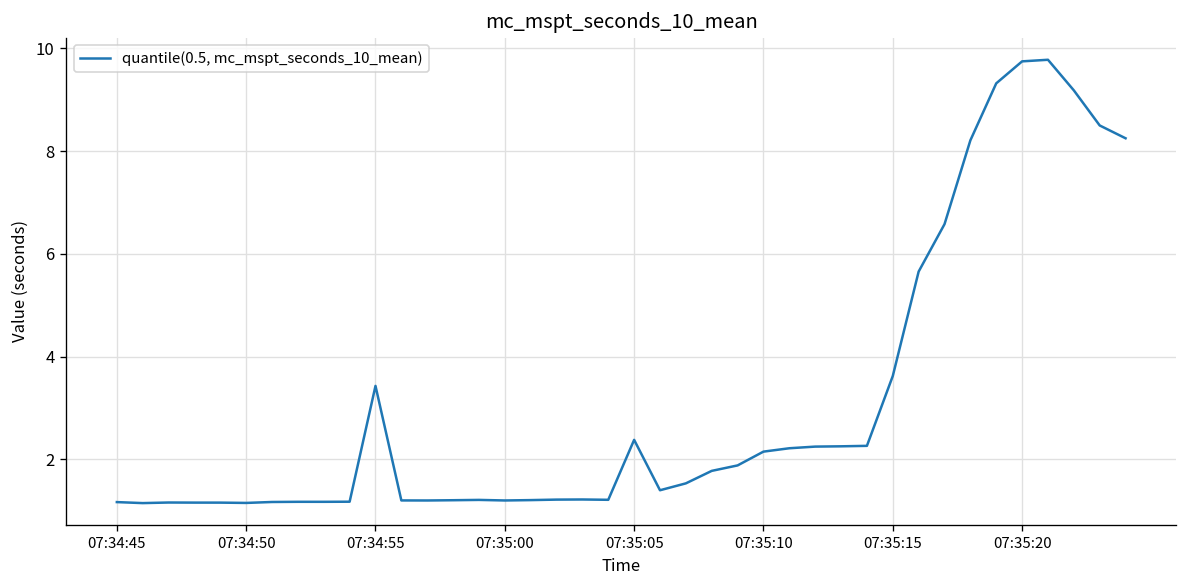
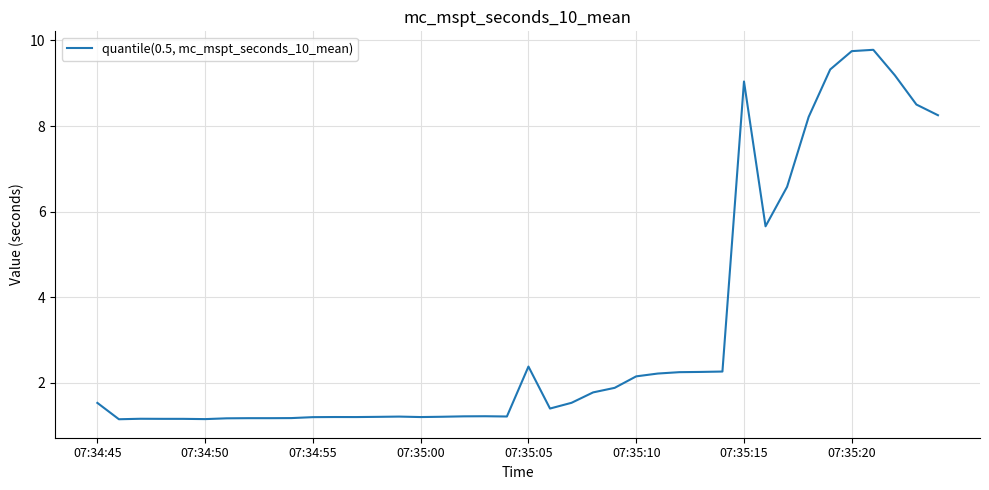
07:34:45: 1.2 -> 1.5
07:34:55: 3.4 -> 1.2
07:35:15: 3.6 -> 9.0
